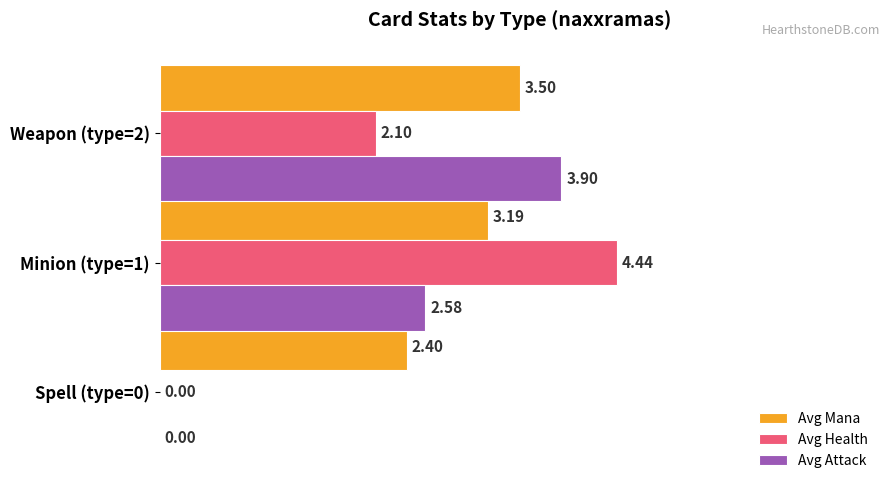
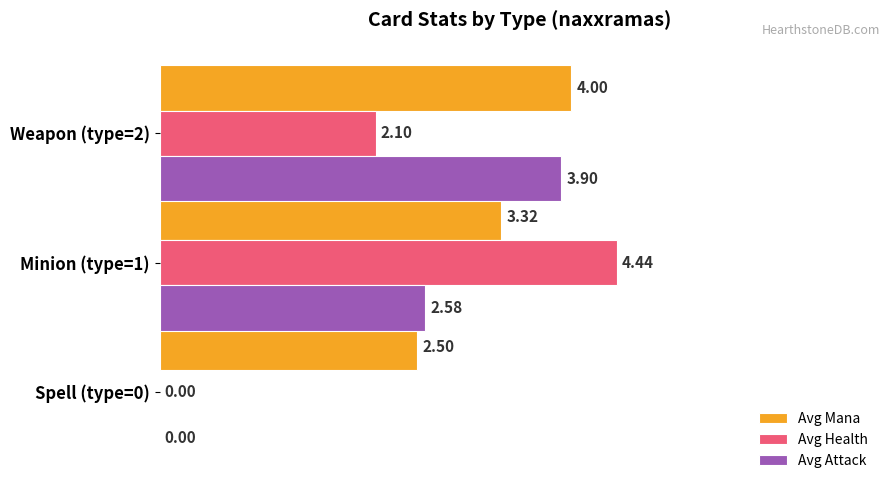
Avg Mana, Weapon (type=2): 3.50 -> 4.00
Avg Mana, Minion (type=1): 3.19 -> 3.32
Avg Mana, Spell (type=0): 2.40 -> 2.50
